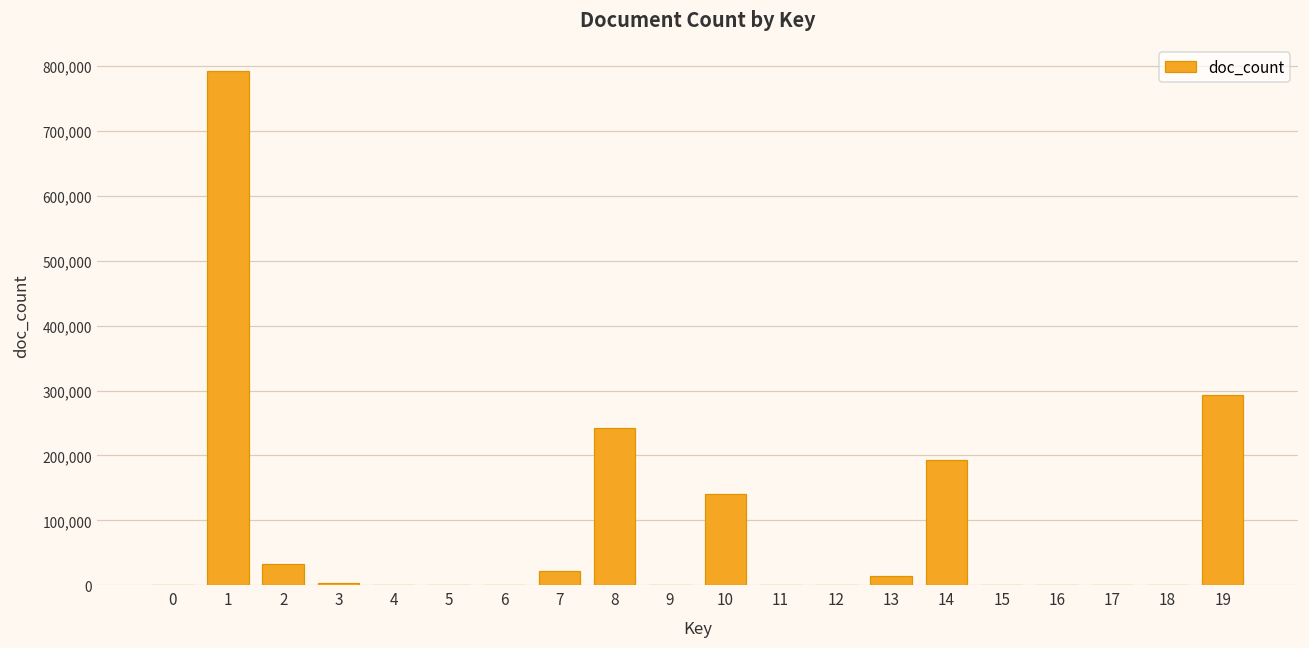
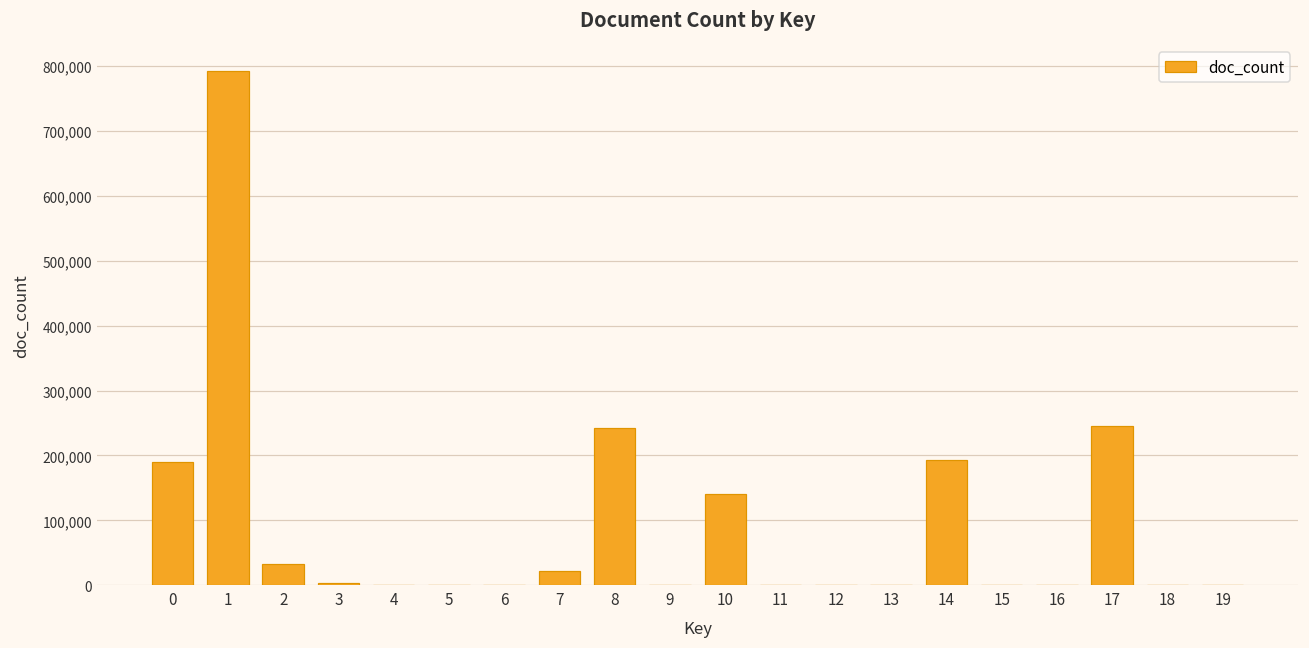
0: 0 -> 190,000
13: 10,000 -> 0
17: 0 -> 250,000
19: 290,000 -> 0
